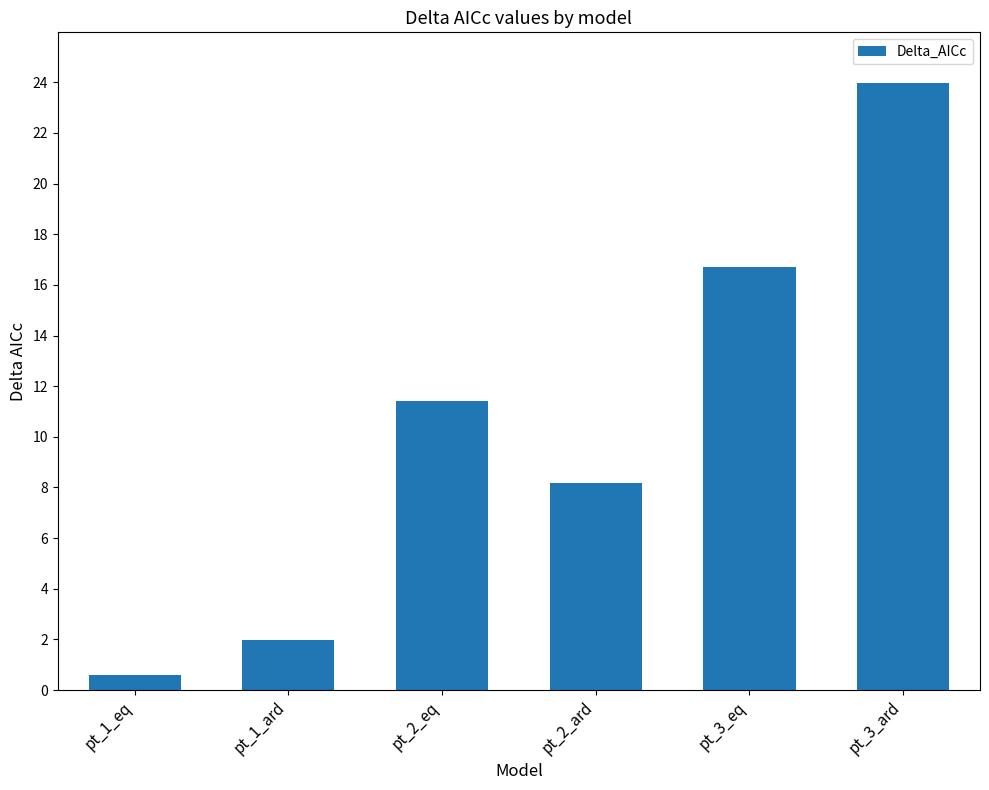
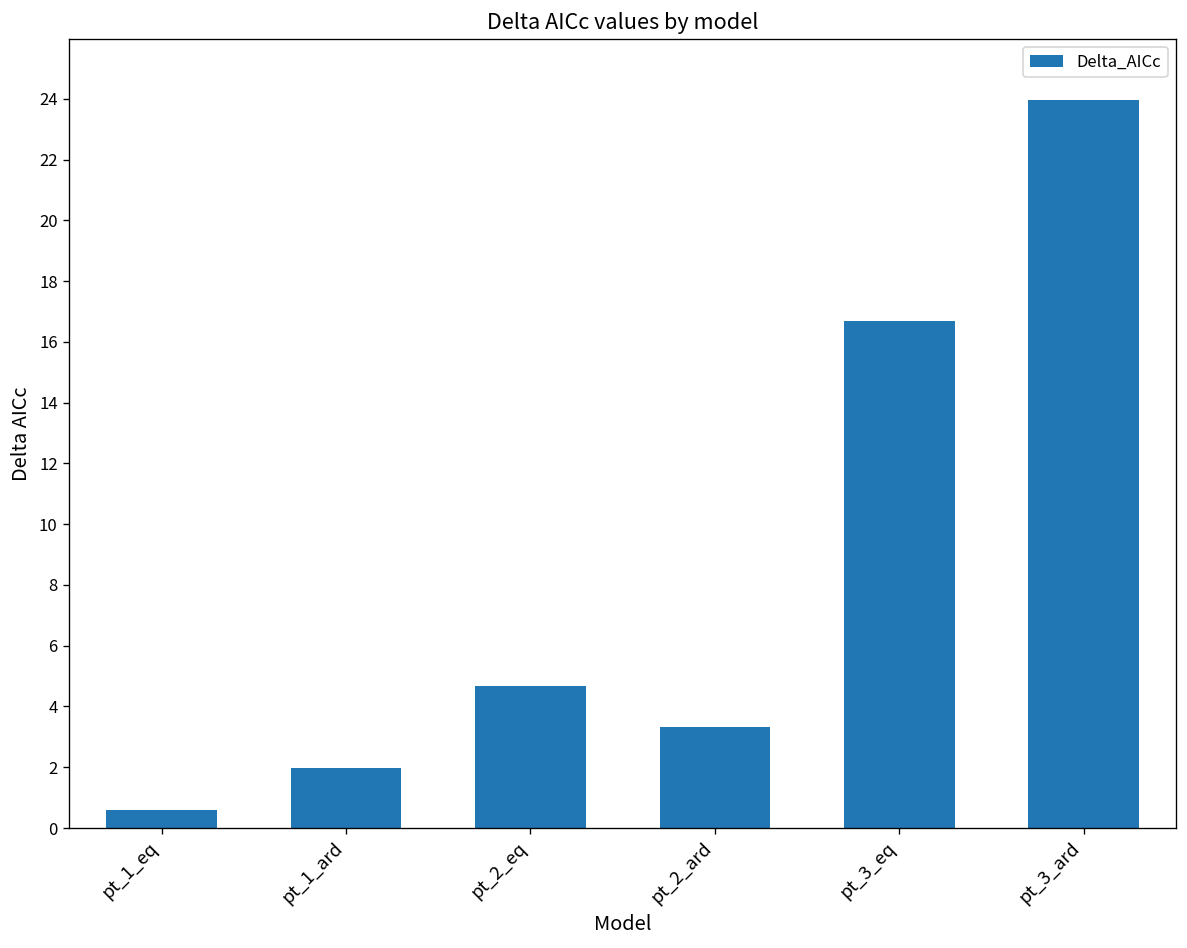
pt_2_eq: 11.4 -> 4.7
pt_2_ard: 8.2 -> 3.3
